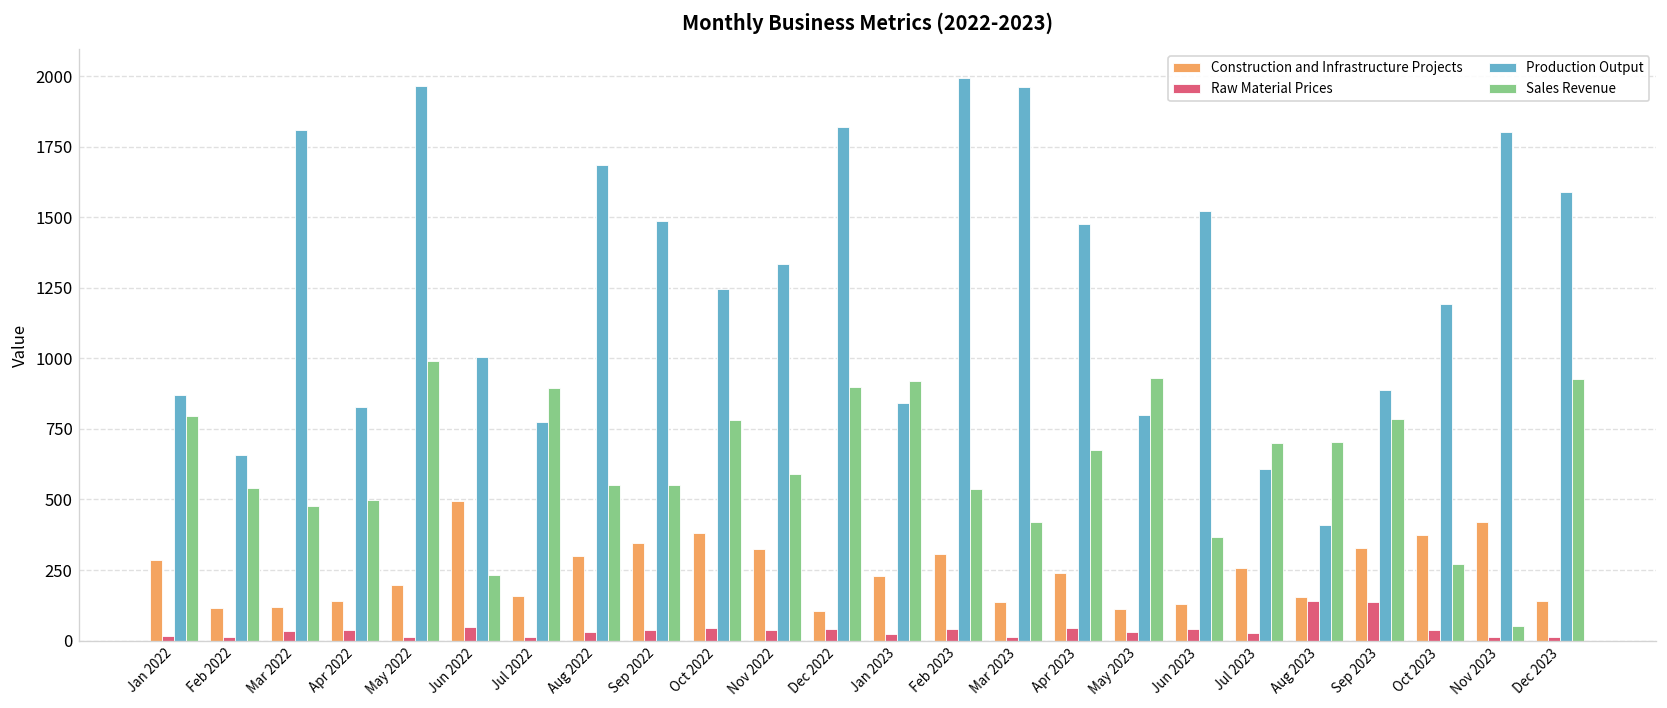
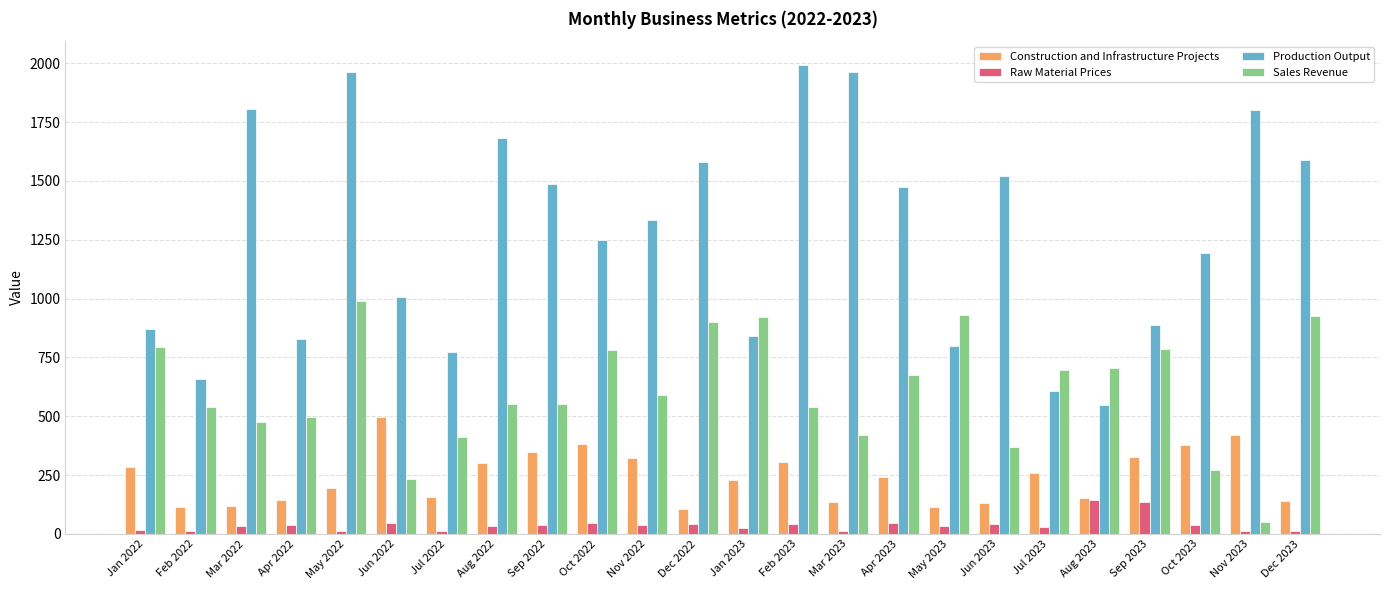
Sales Revenue, Jul 2022: 890 -> 410
Production Output, Dec 2022: 1820 -> 1580
Production Output, Aug 2023: 410 -> 550
